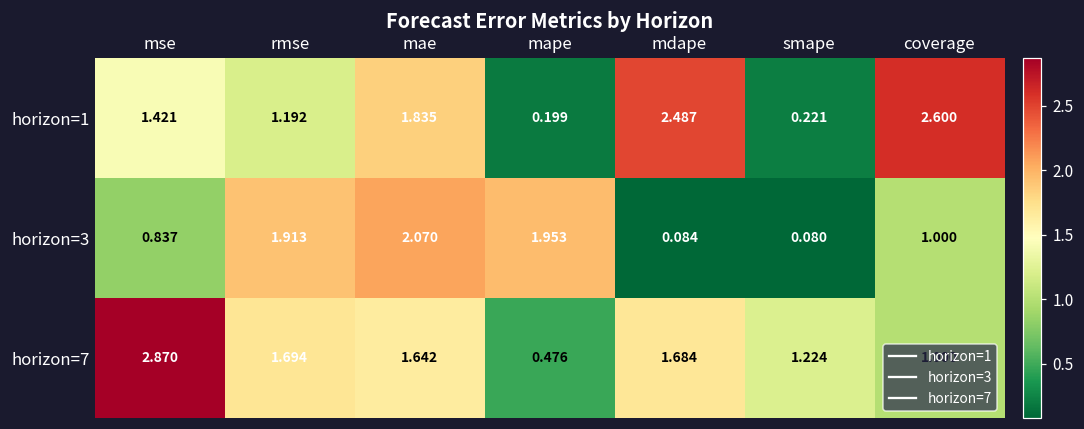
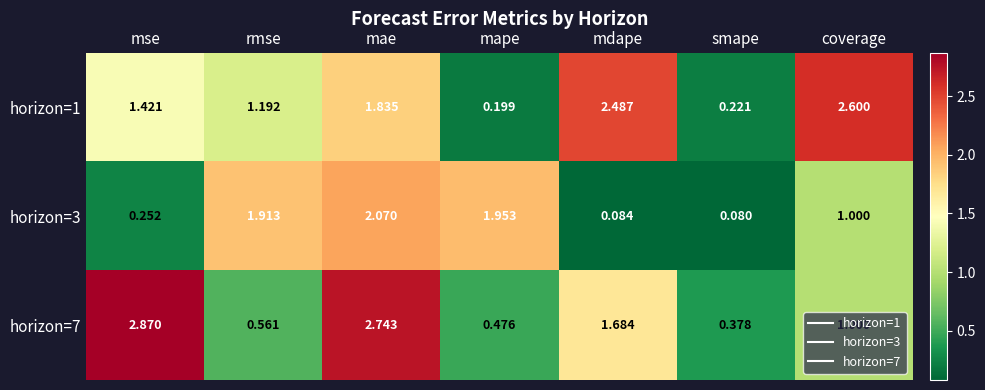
horizon=3, mse: 0.837 -> 0.252
horizon=7, rmse: 1.694 -> 0.561
horizon=7, mae: 1.642 -> 2.743
horizon=7, smape: 1.224 -> 0.378
